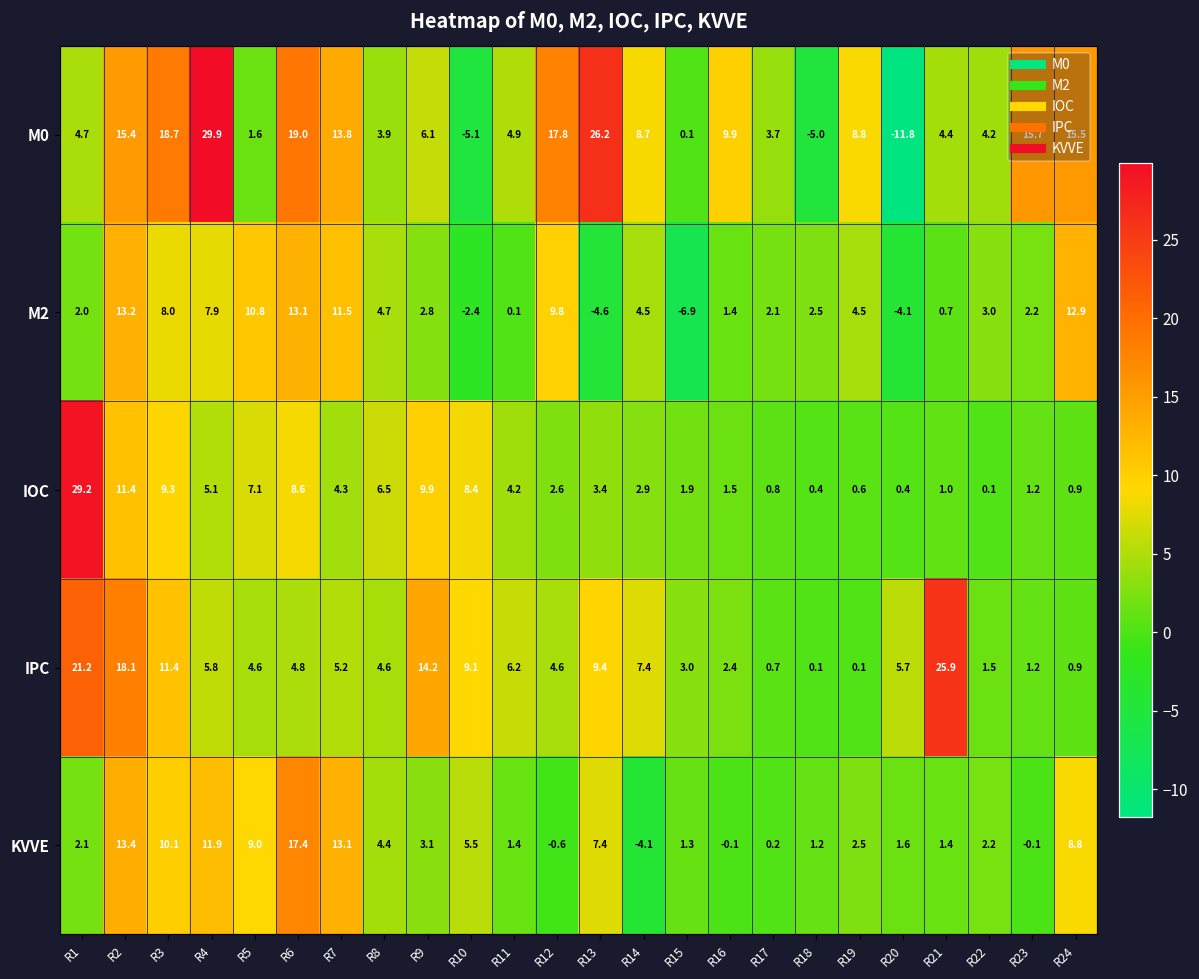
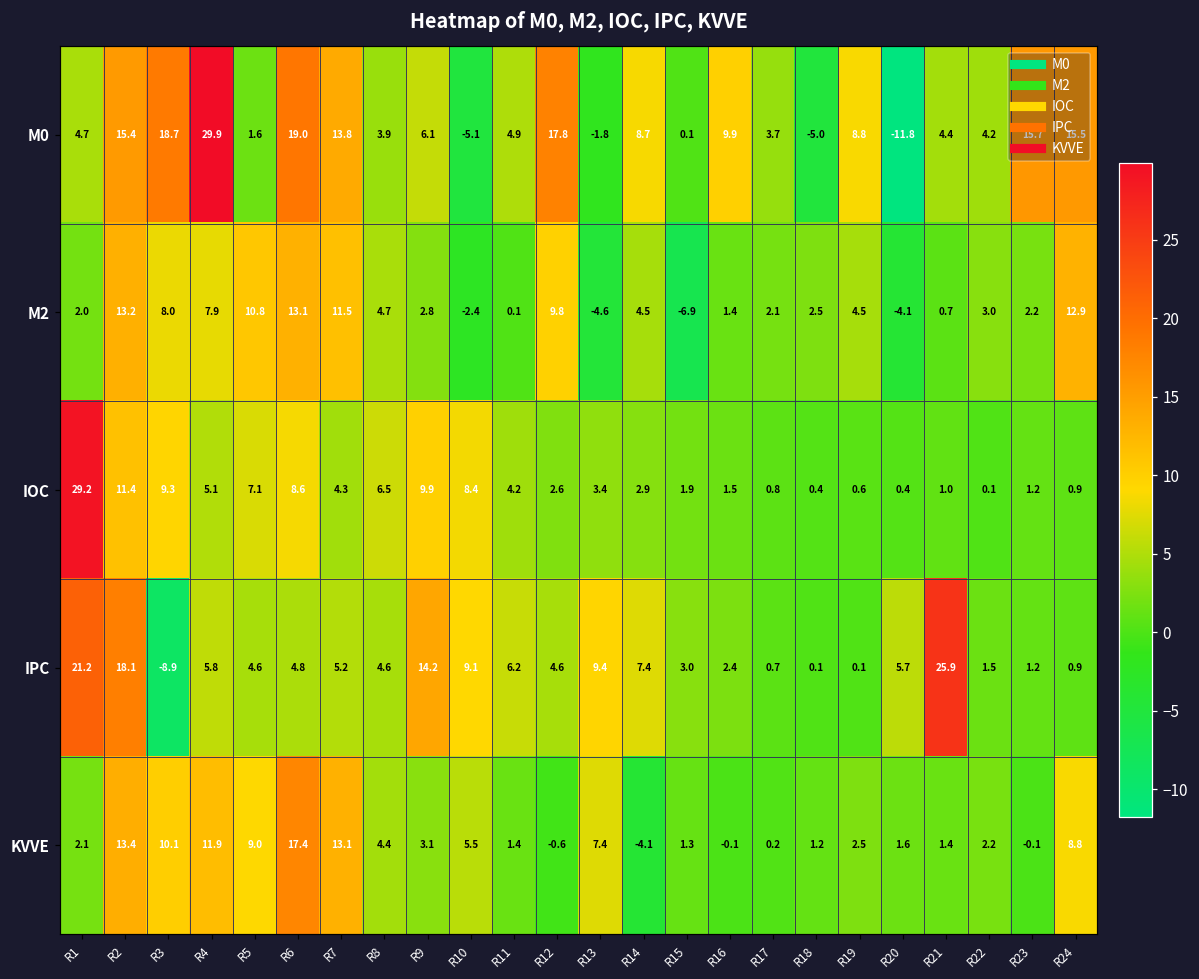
M0, R13: 26.2 -> -1.8
IPC, R3: 11.4 -> -8.9
